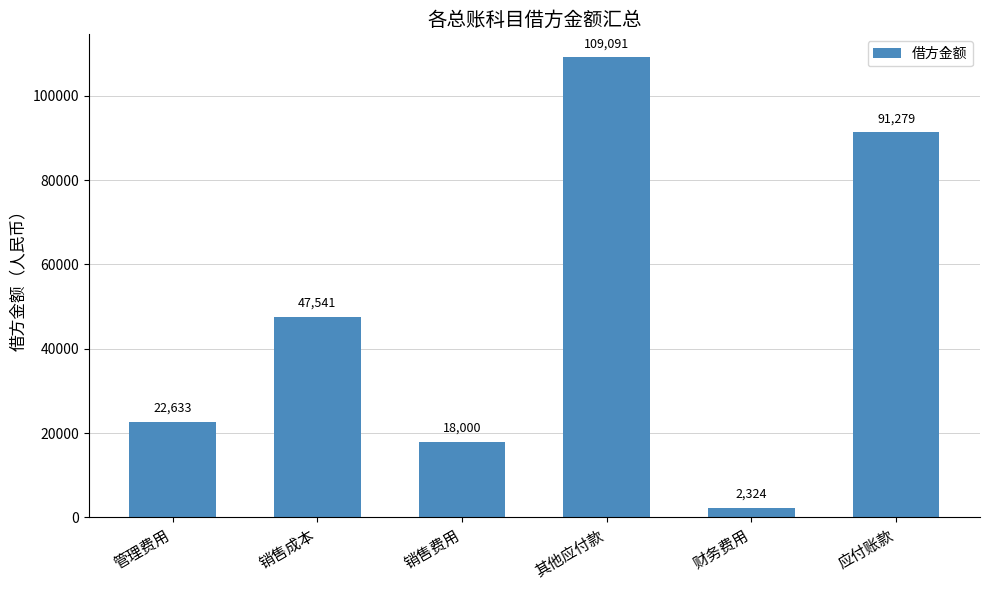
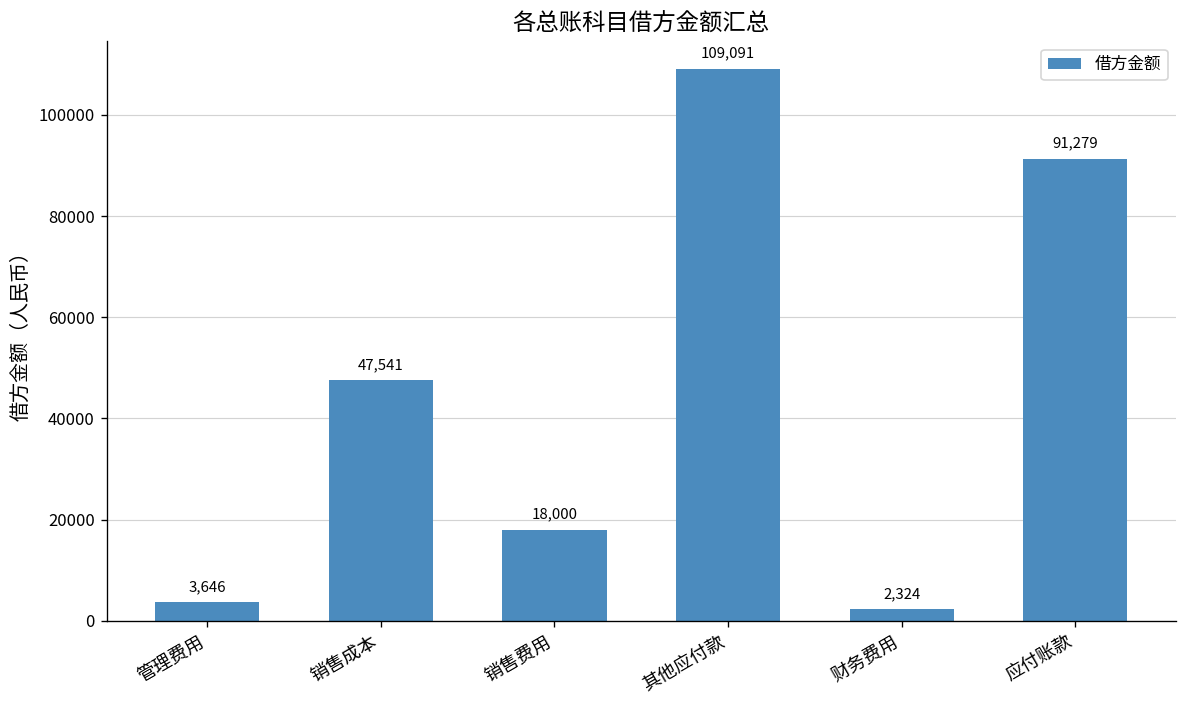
管理费用: 22,633 -> 3,646
